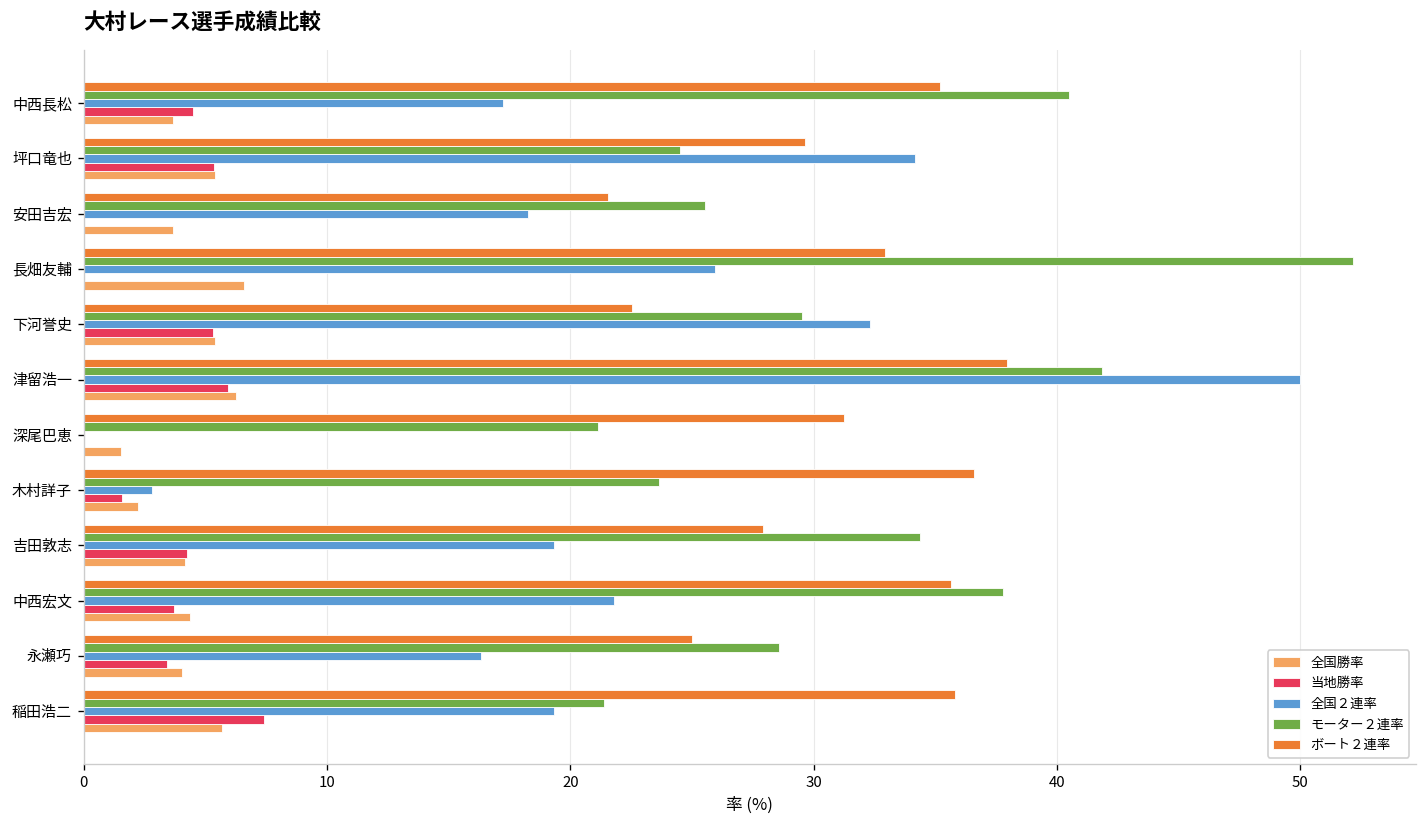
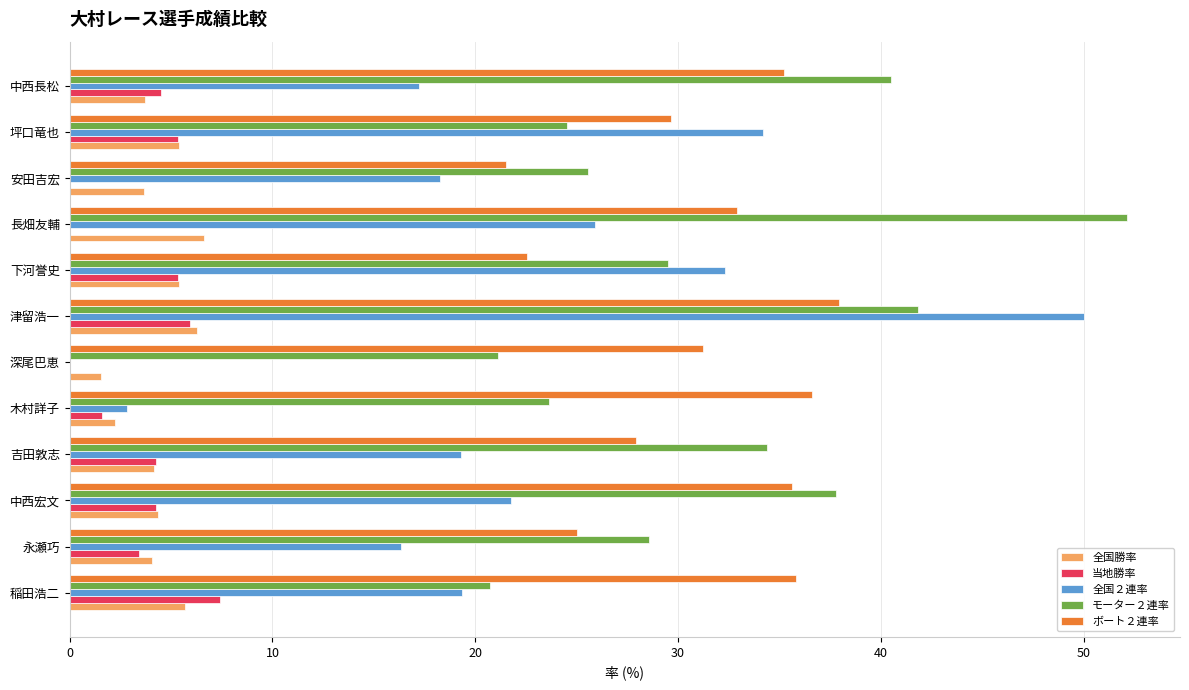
当地勝率, 中西宏文: 3.7 -> 4.3
モーター２連率, 稲田浩二: 21.4 -> 20.7
